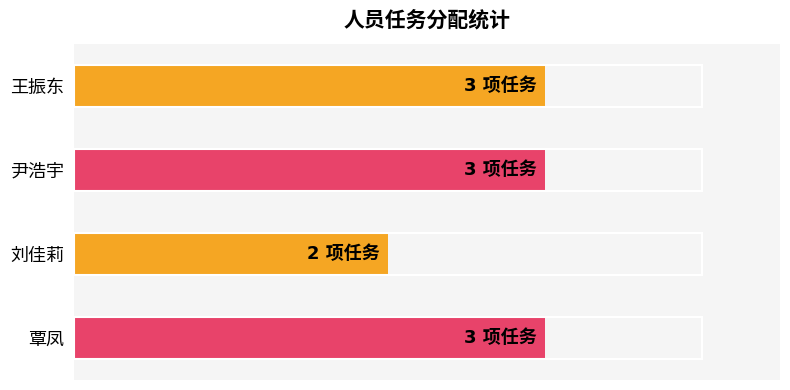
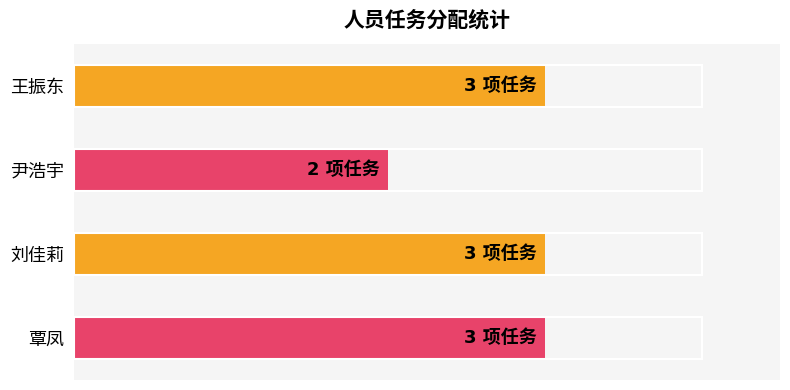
尹浩宇: 3 -> 2
刘佳莉: 2 -> 3
